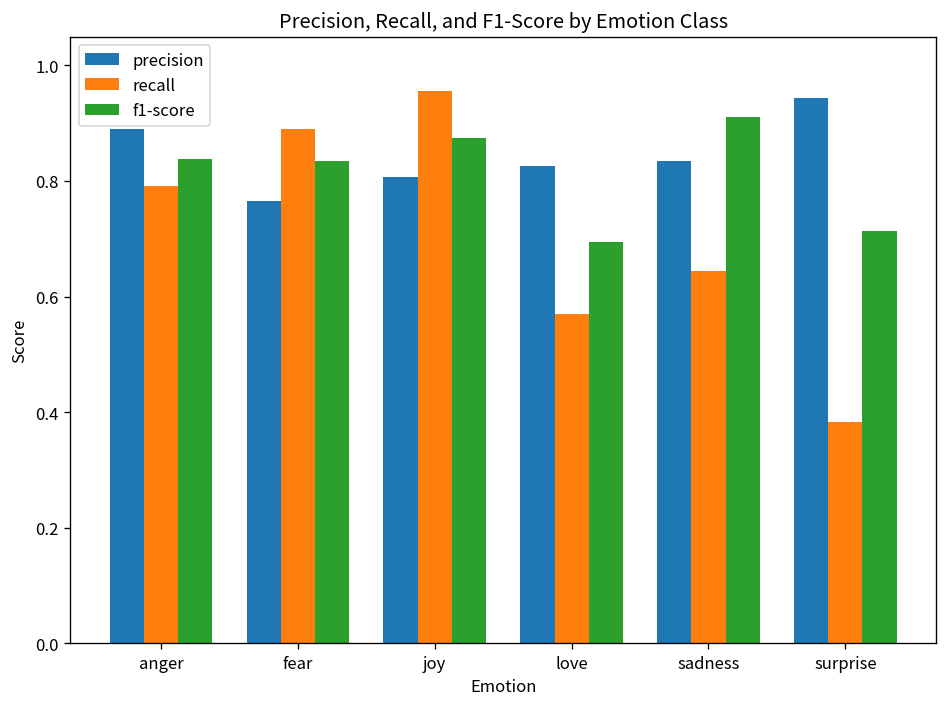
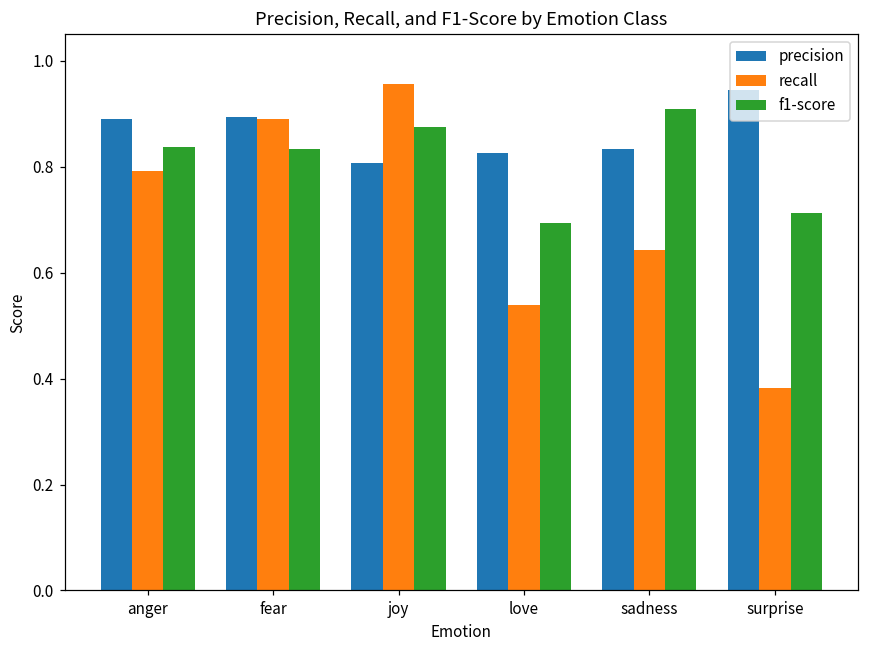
precision, fear: 0.77 -> 0.89
recall, love: 0.57 -> 0.54
